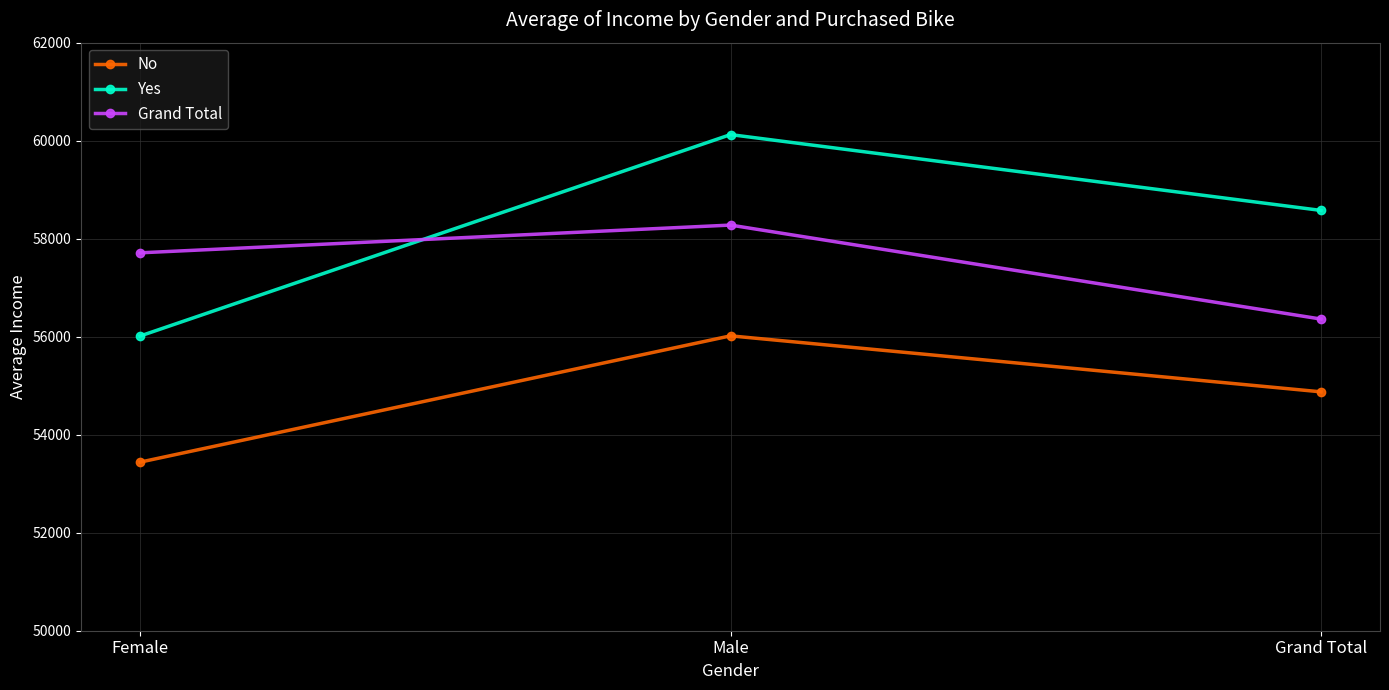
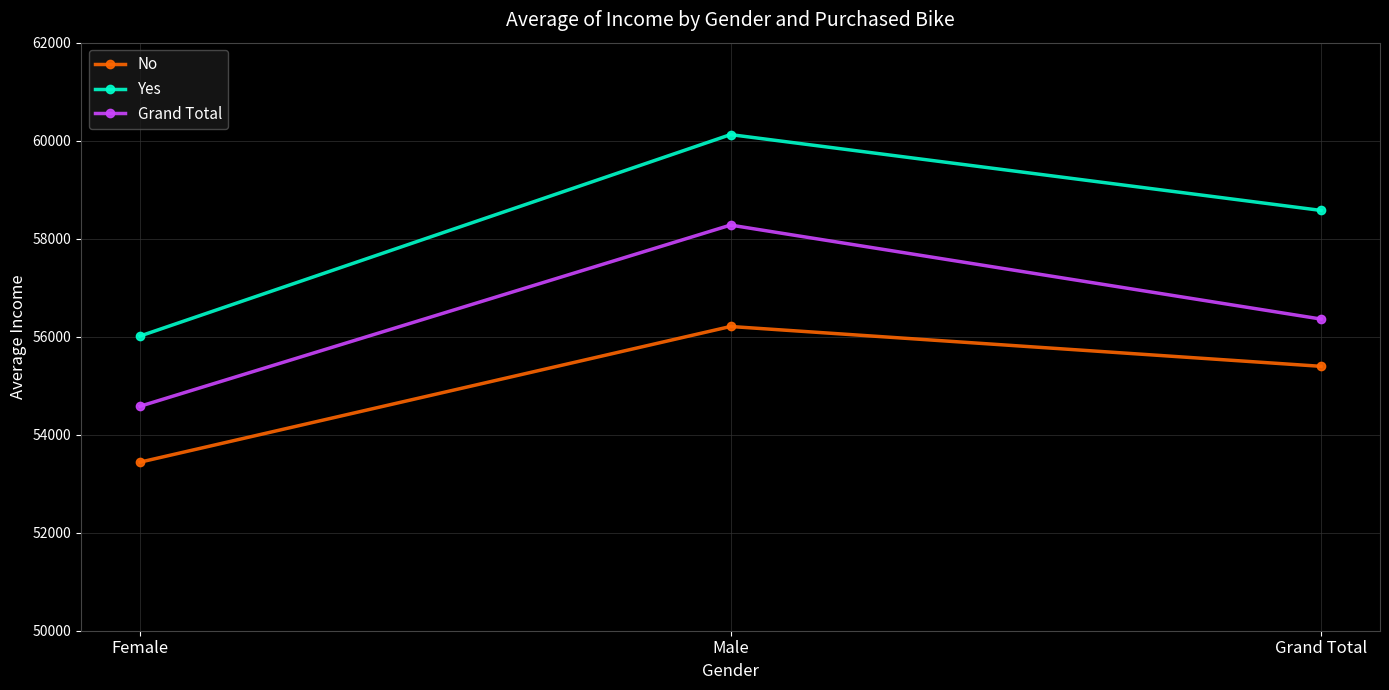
Grand Total, Female: 57700 -> 54600
No, Male: 56000 -> 56200
No, Grand Total: 54900 -> 55400
